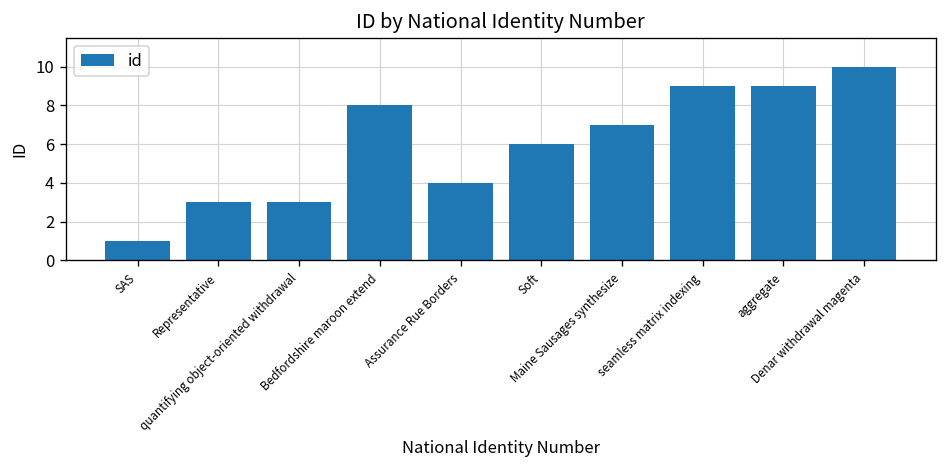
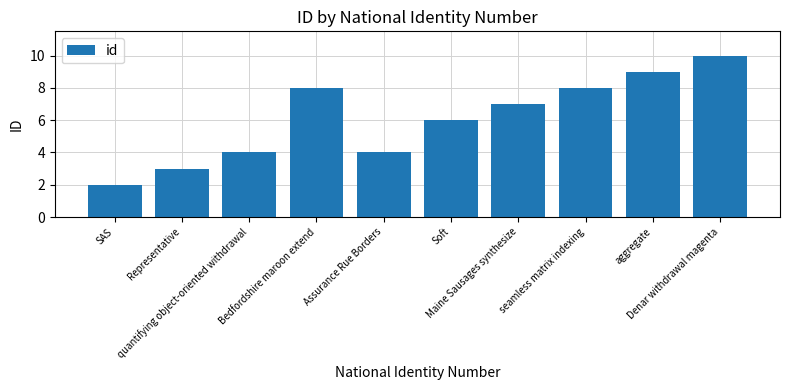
SAS: 1 -> 2
quantifying object-oriented withdrawal: 3 -> 4
seamless matrix indexing: 9 -> 8
